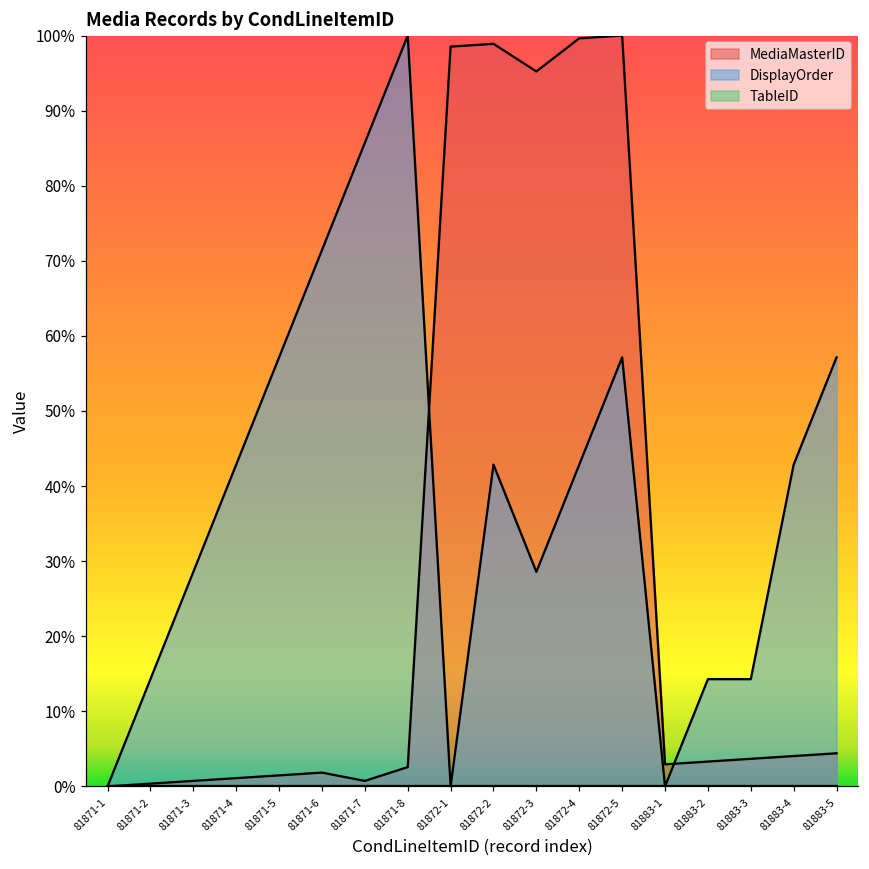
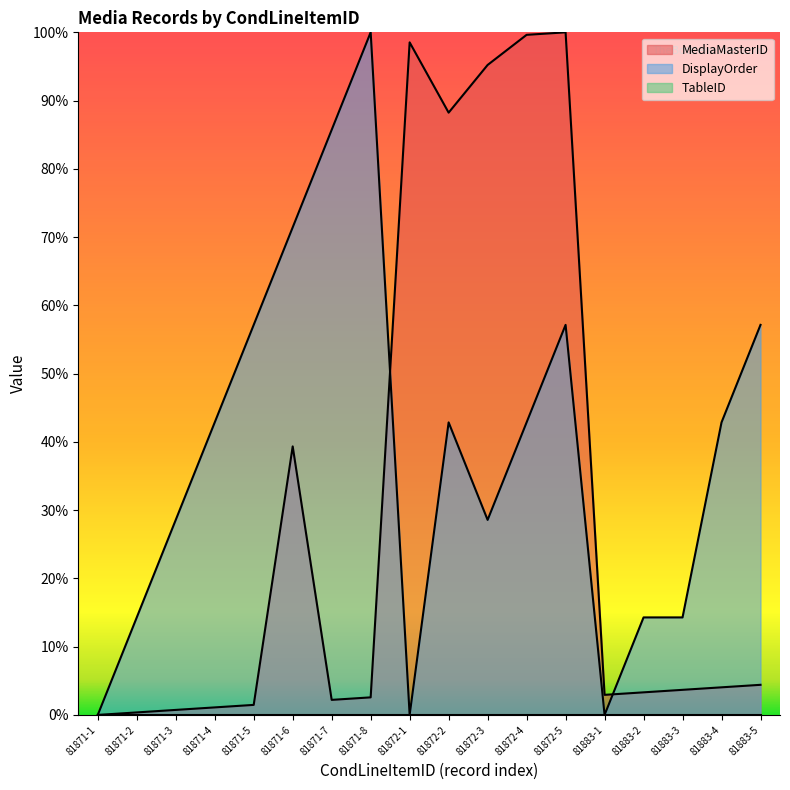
MediaMasterID, 81871-6: 2% -> 39%
MediaMasterID, 81871-7: 1% -> 2%
MediaMasterID, 81872-2: 99% -> 88%
